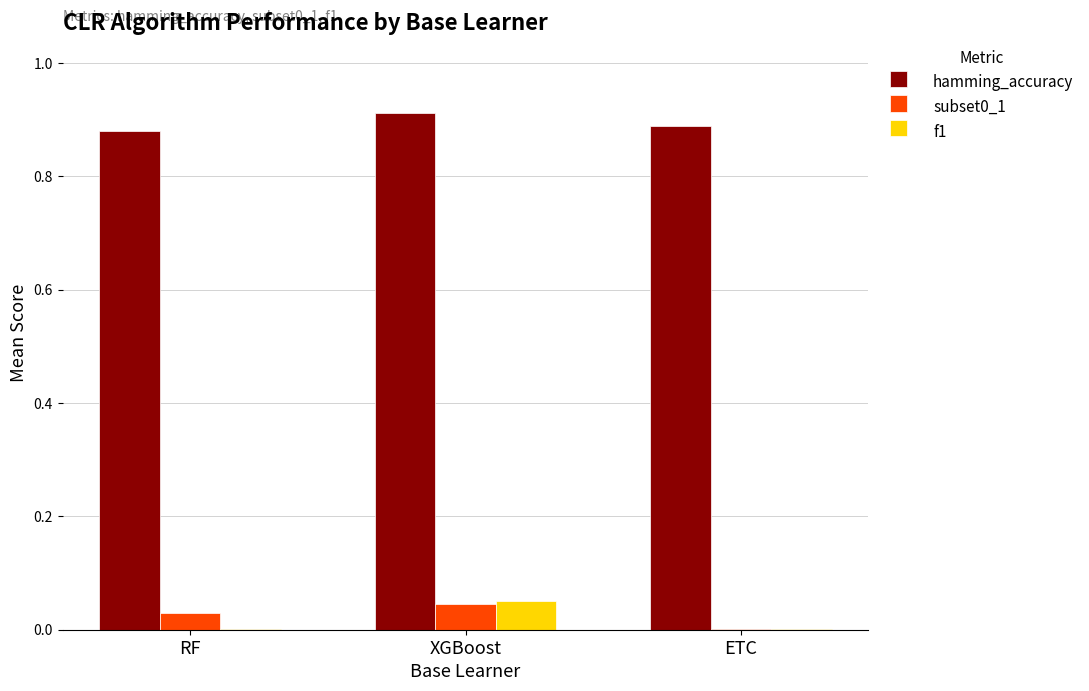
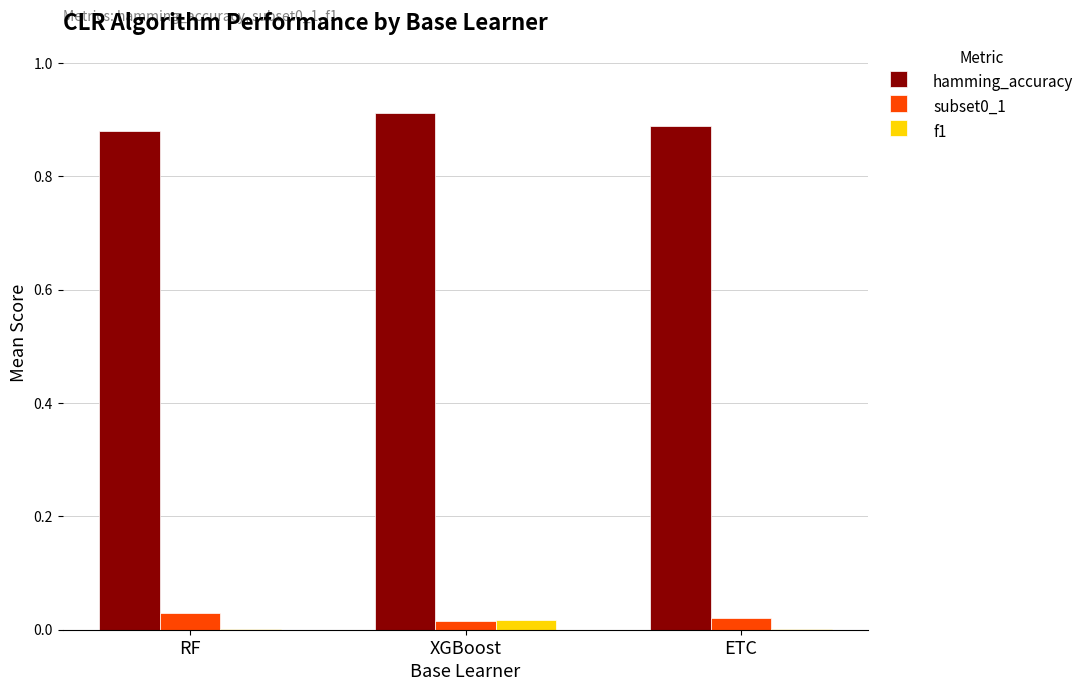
subset0_1, XGBoost: 0.05 -> 0.02
f1, XGBoost: 0.05 -> 0.02
subset0_1, ETC: 0.00 -> 0.02
